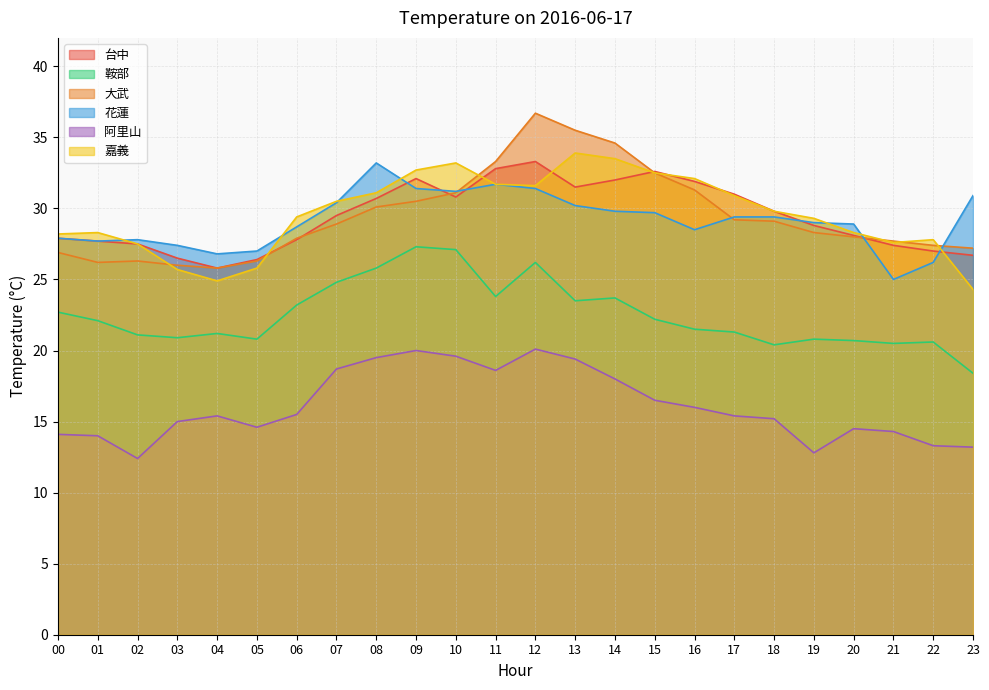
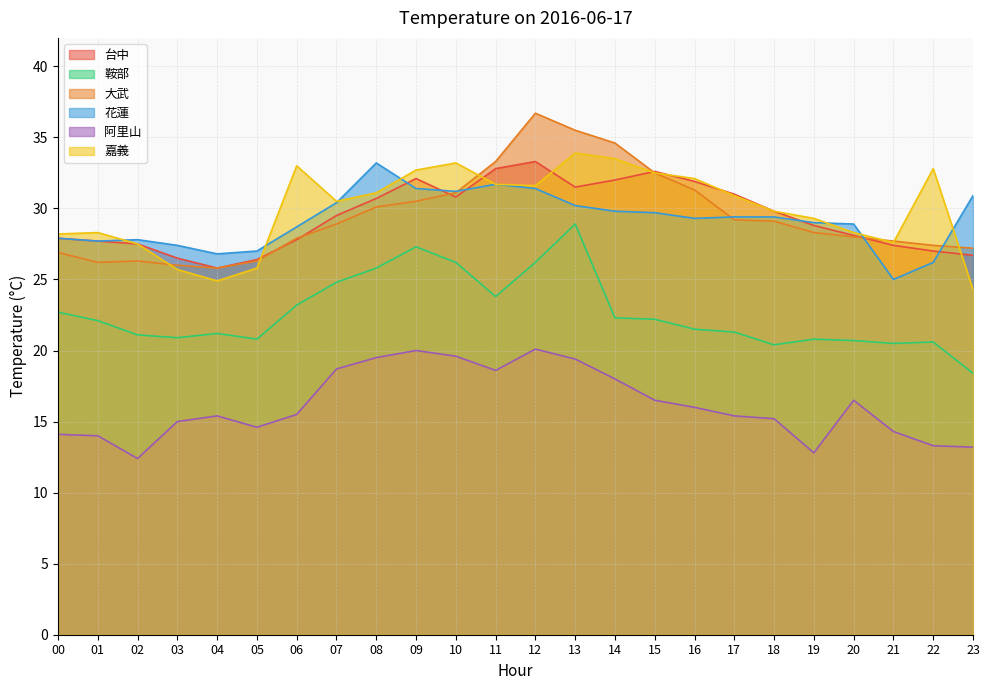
嘉義, 06: 29.4 -> 33.0
鞍部, 10: 27.1 -> 26.2
鞍部, 13: 23.5 -> 28.9
鞍部, 14: 23.7 -> 22.3
花蓮, 16: 28.5 -> 29.3
阿里山, 20: 14.5 -> 16.5
嘉義, 22: 27.8 -> 32.8
